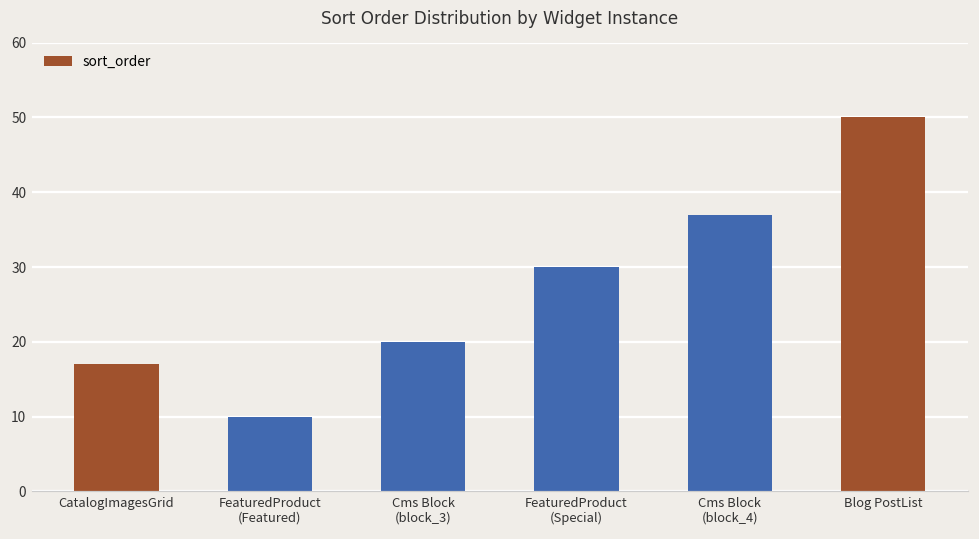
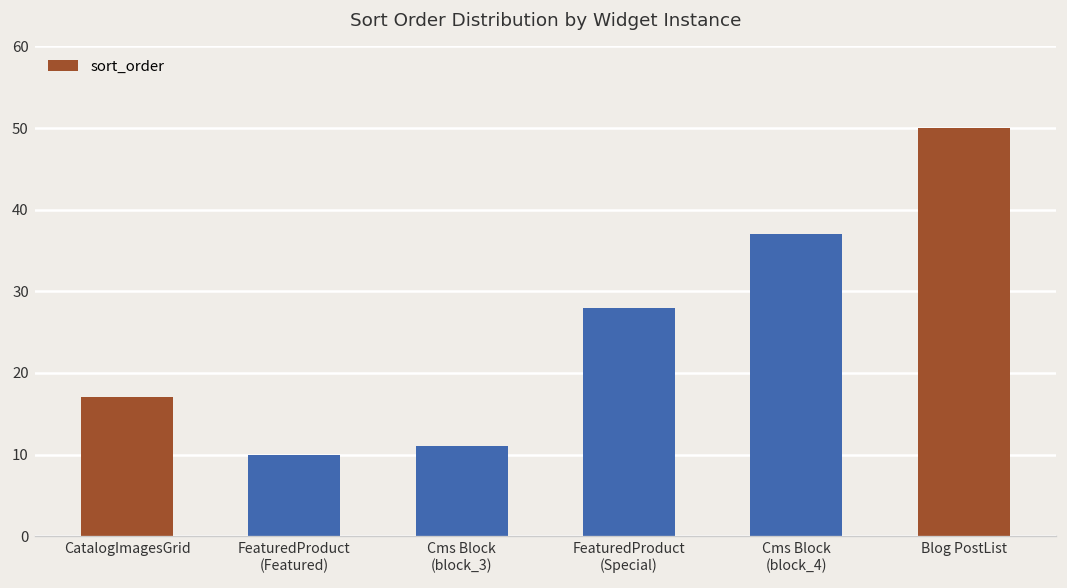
Cms Block (block_3): 20 -> 11
FeaturedProduct (Special): 30 -> 28
